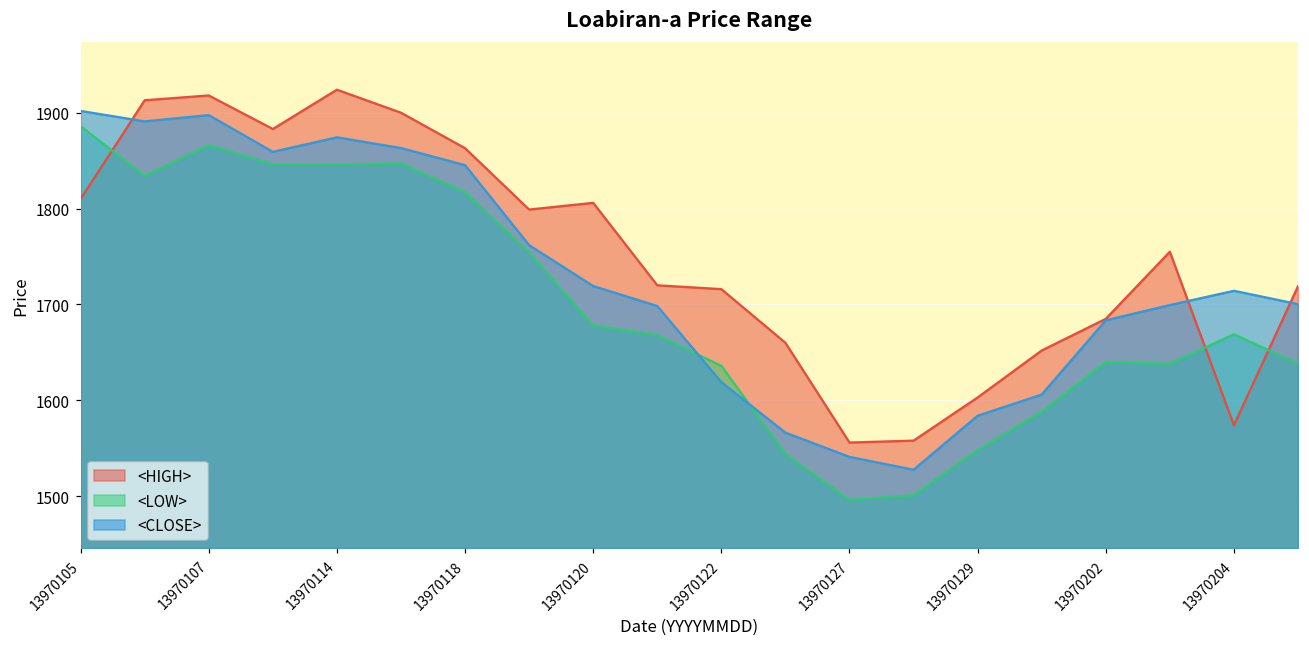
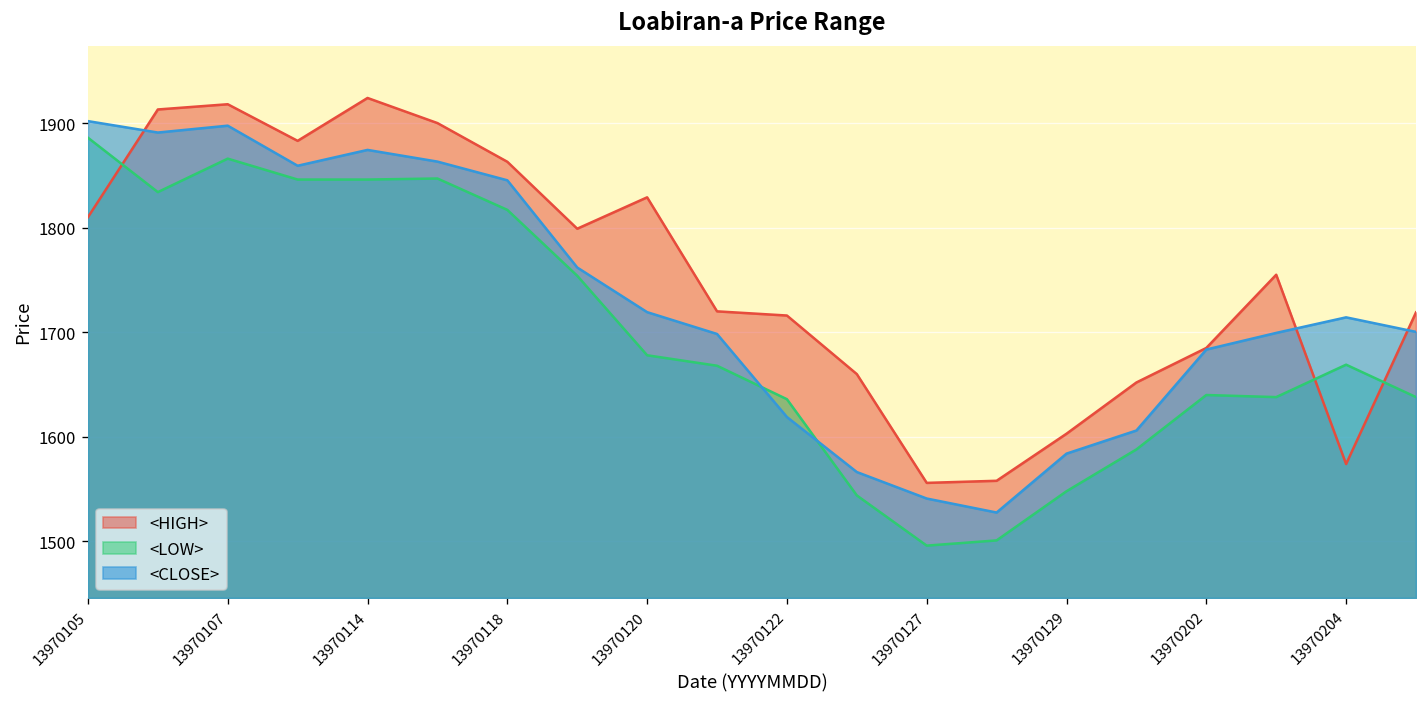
<HIGH>, 13970120: 1810 -> 1830
